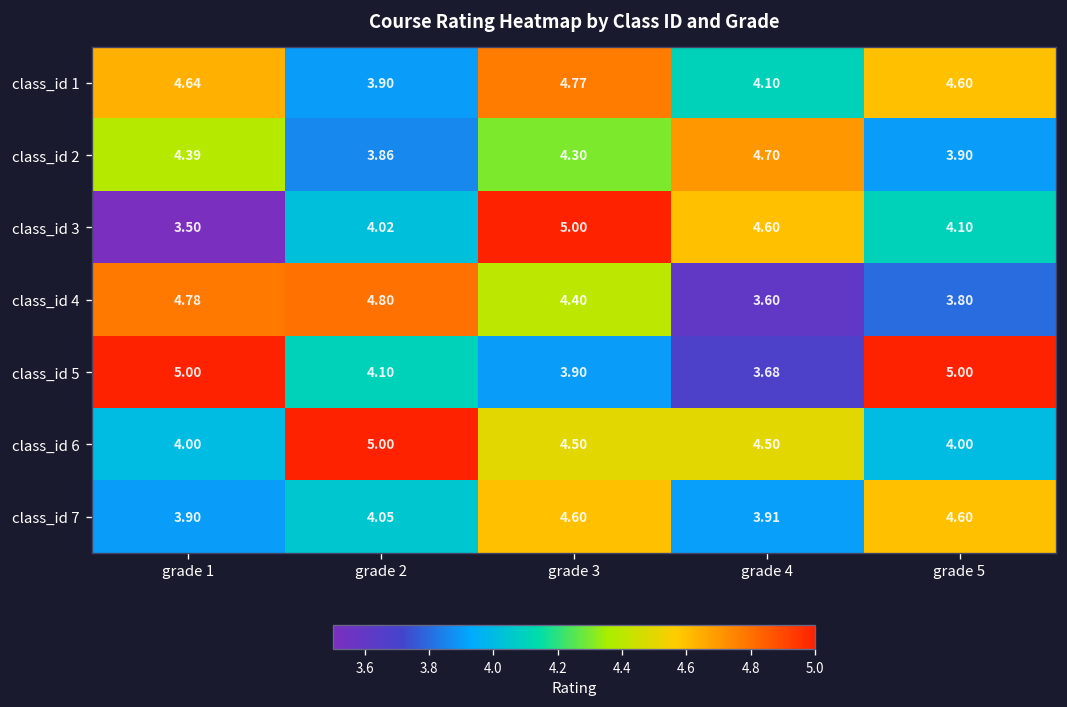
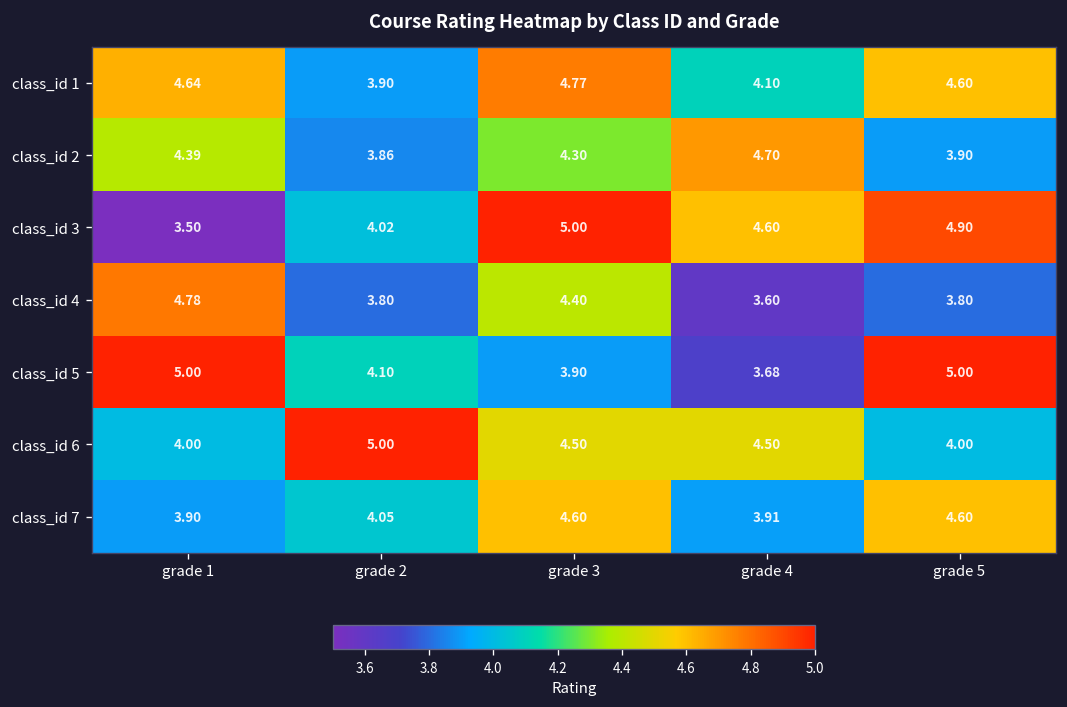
class_id 3, grade 5: 4.10 -> 4.90
class_id 4, grade 2: 4.80 -> 3.80
